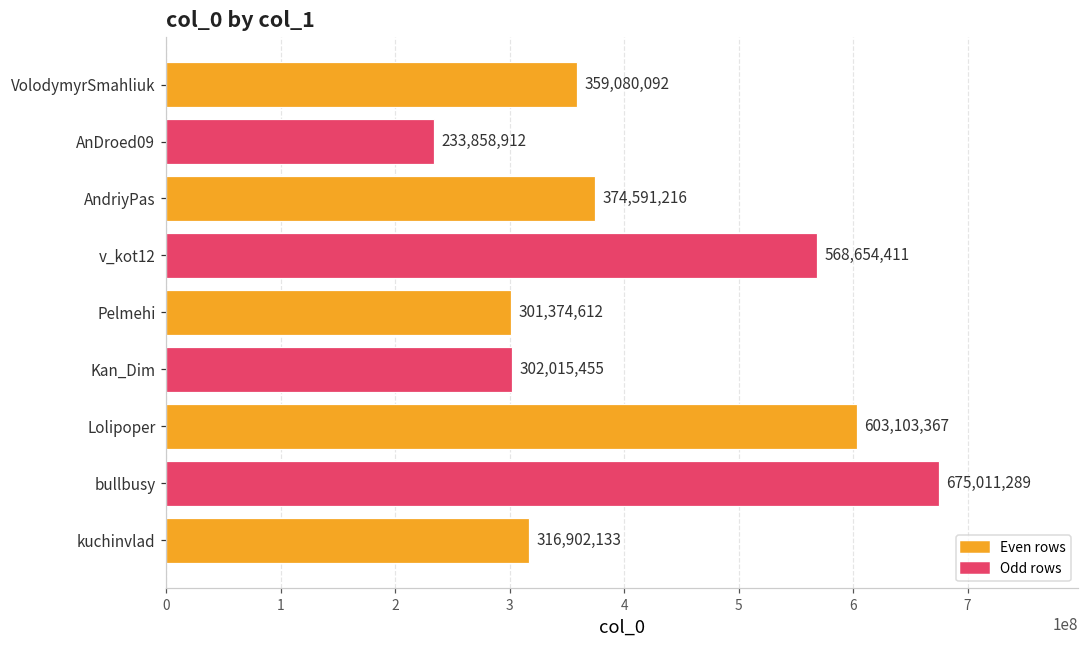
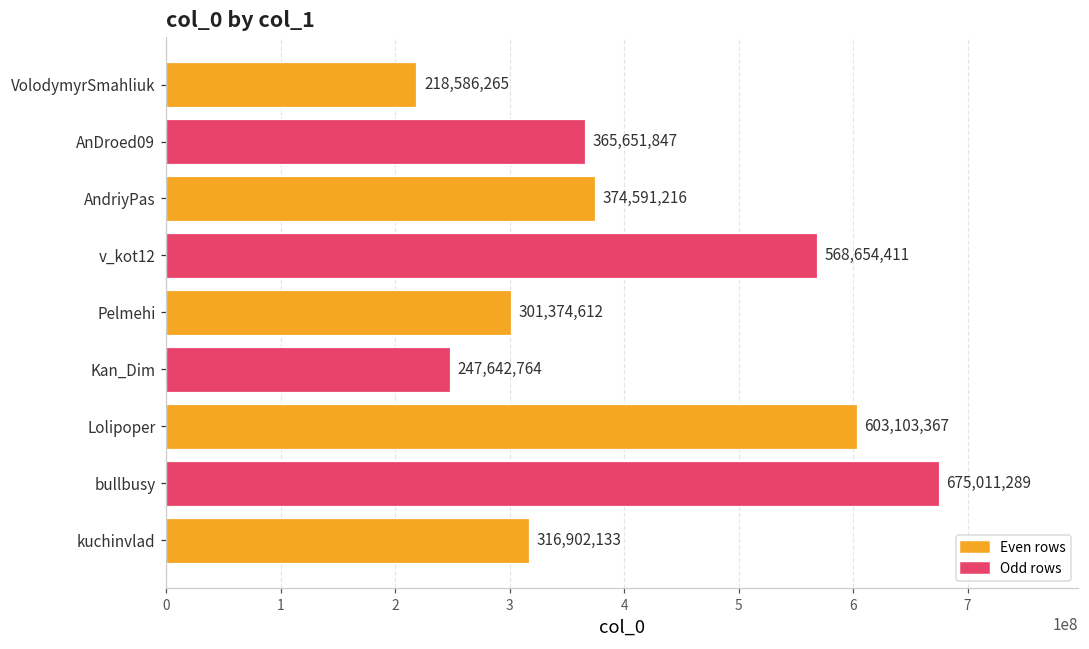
VolodymyrSmahliuk: 359,080,092 -> 218,586,265
AnDroed09: 233,858,912 -> 365,651,847
Kan_Dim: 302,015,455 -> 247,642,764
